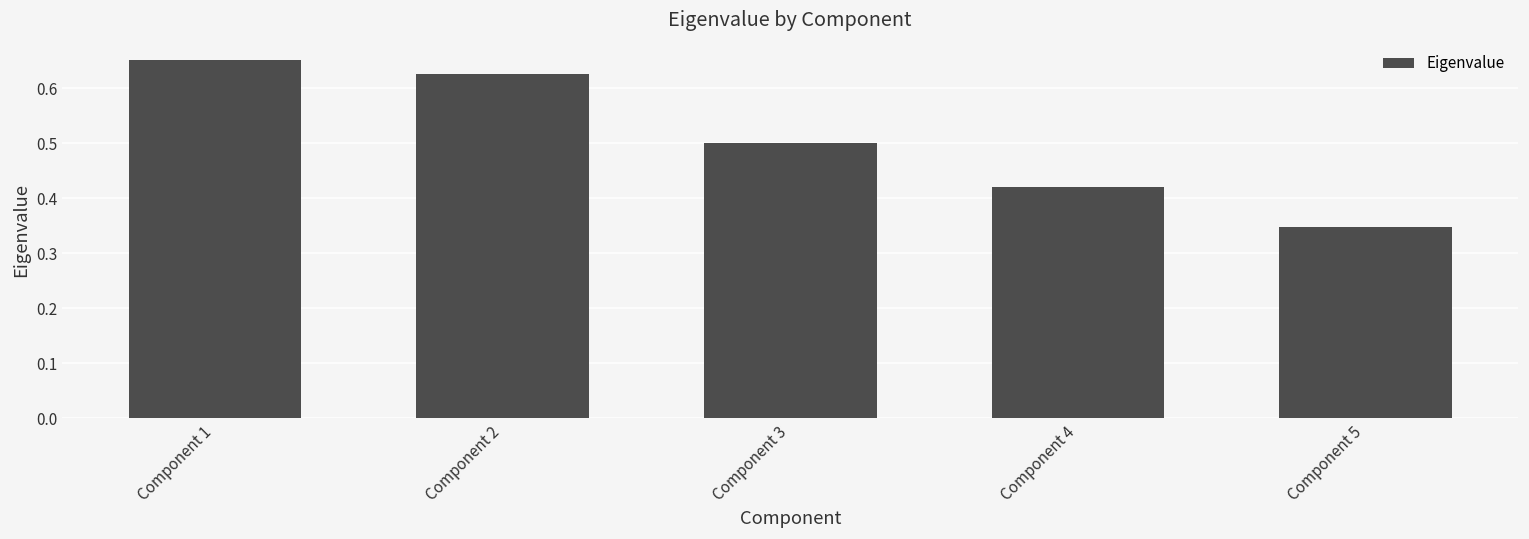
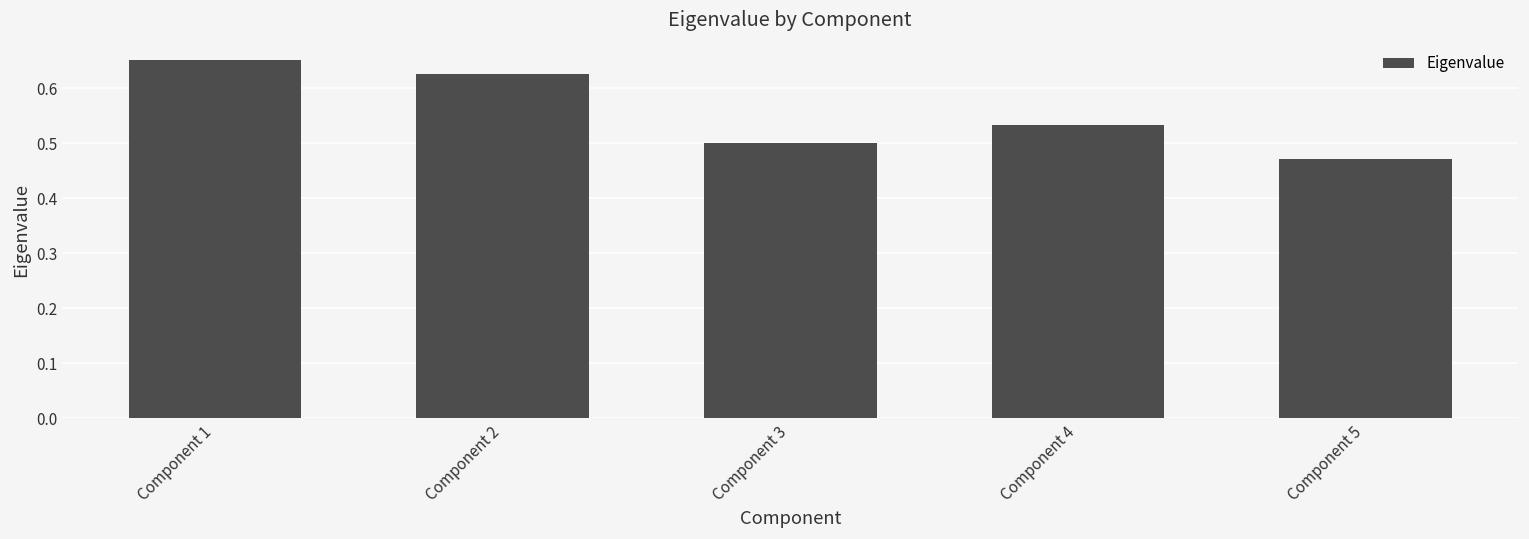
Component 4: 0.42 -> 0.53
Component 5: 0.35 -> 0.47
